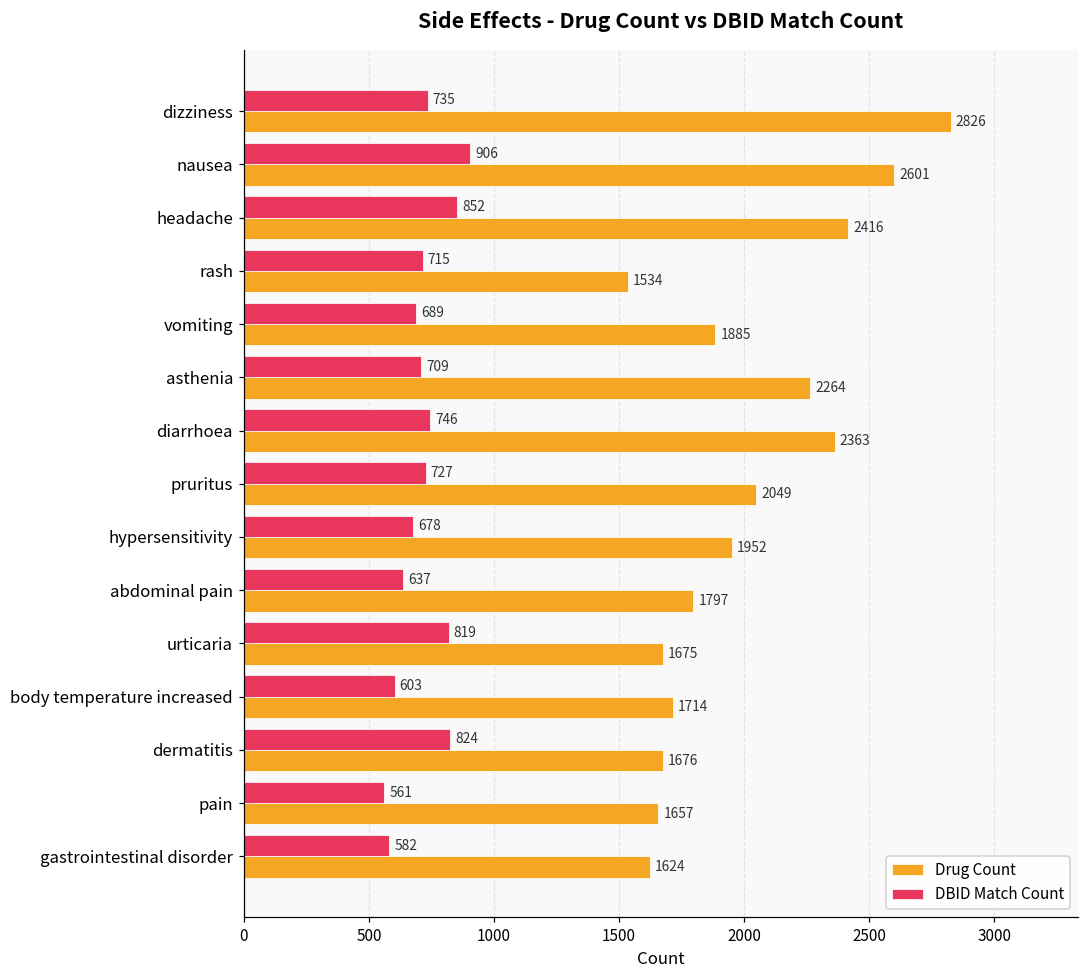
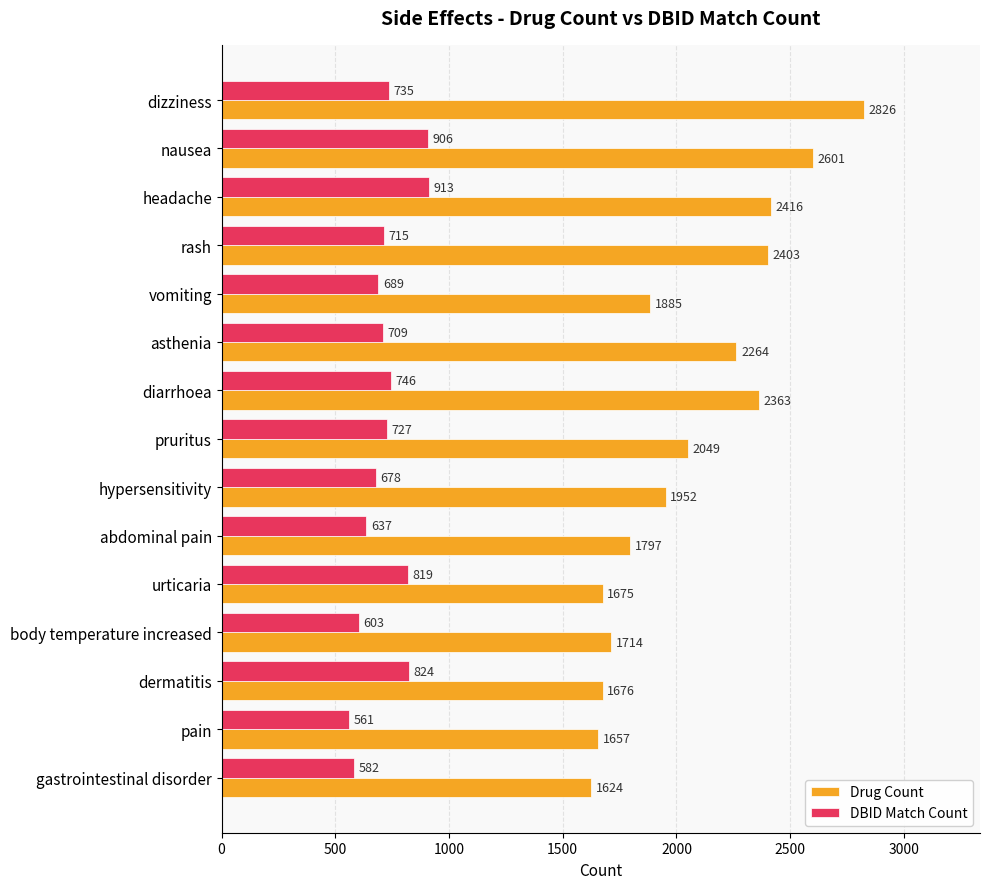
DBID Match Count, headache: 852 -> 913
Drug Count, rash: 1534 -> 2403
